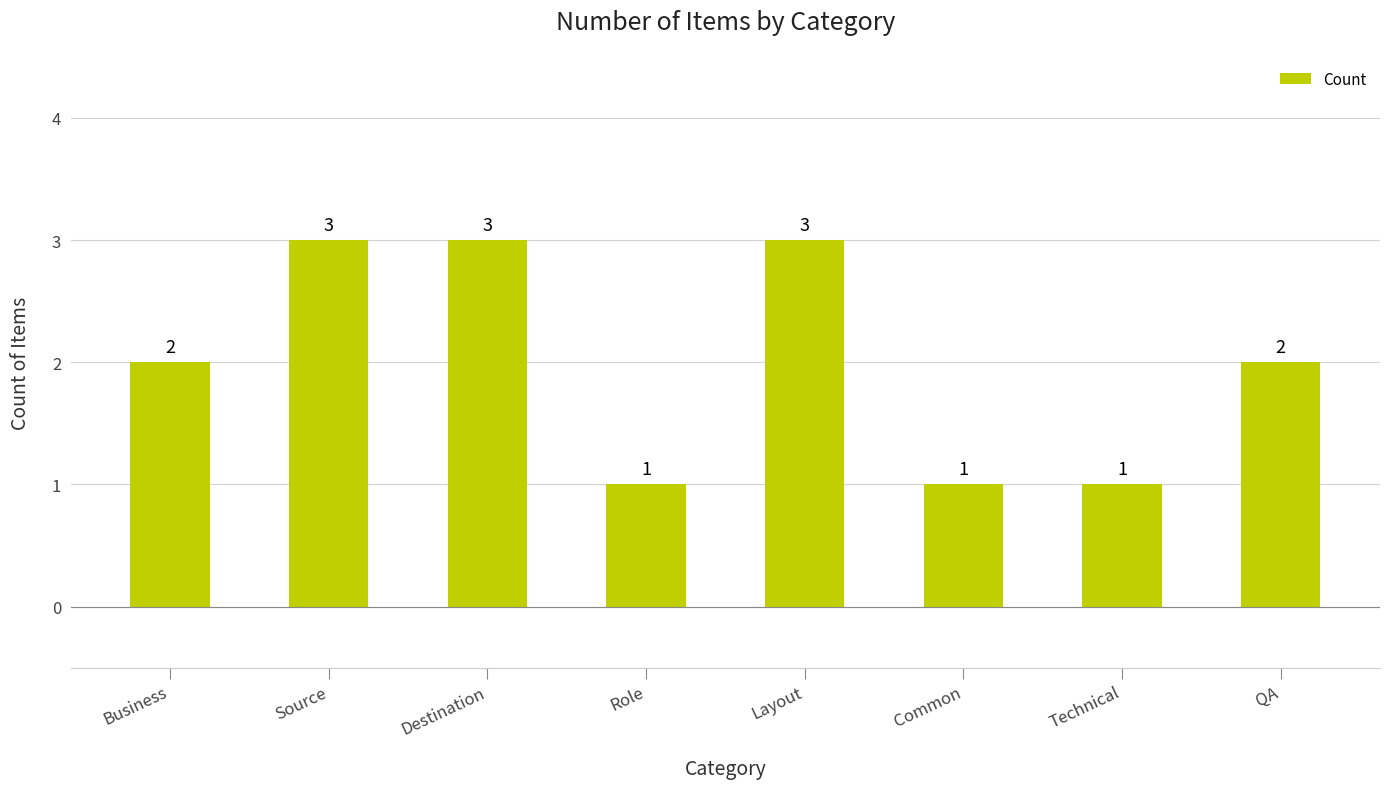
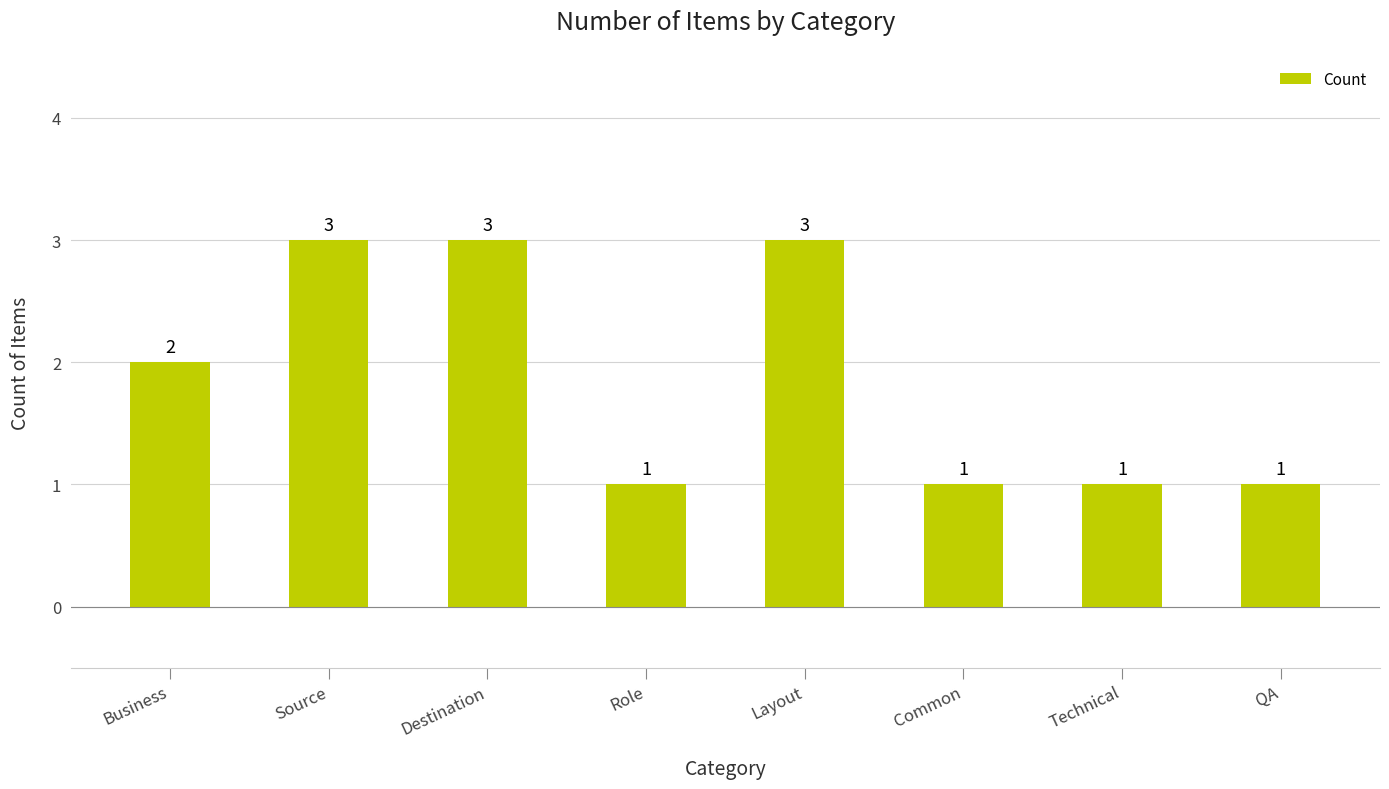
QA: 2 -> 1
